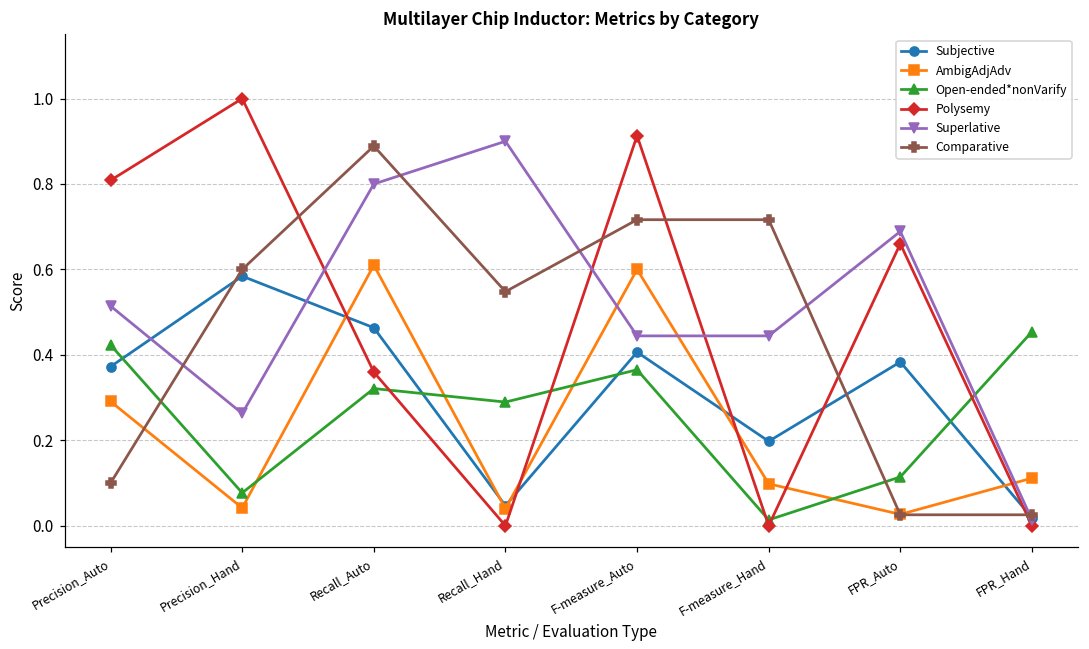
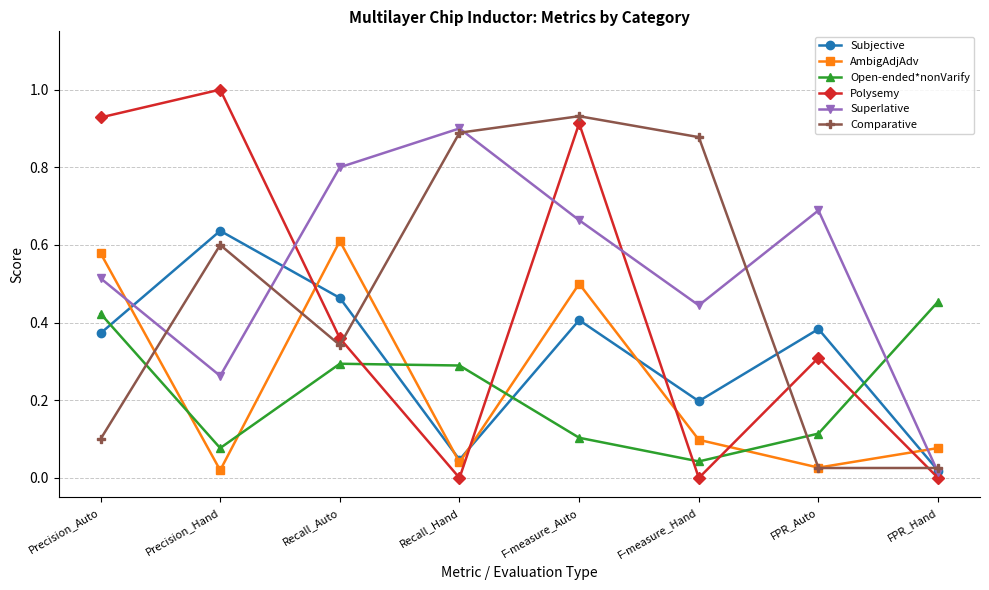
AmbigAdjAdv, Precision_Auto: 0.29 -> 0.58
Polysemy, Precision_Auto: 0.81 -> 0.93
Subjective, Precision_Hand: 0.58 -> 0.64
AmbigAdjAdv, Precision_Hand: 0.04 -> 0.02
Open-ended*nonVarify, Recall_Auto: 0.32 -> 0.29
Comparative, Recall_Auto: 0.89 -> 0.34
Comparative, Recall_Hand: 0.55 -> 0.89
AmbigAdjAdv, F-measure_Auto: 0.6 -> 0.5
Open-ended*nonVarify, F-measure_Auto: 0.37 -> 0.10
Superlative, F-measure_Auto: 0.44 -> 0.66
Comparative, F-measure_Auto: 0.72 -> 0.93
Open-ended*nonVarify, F-measure_Hand: 0.01 -> 0.04
Comparative, F-measure_Hand: 0.72 -> 0.88
Polysemy, FPR_Auto: 0.66 -> 0.31
AmbigAdjAdv, FPR_Hand: 0.11 -> 0.08
